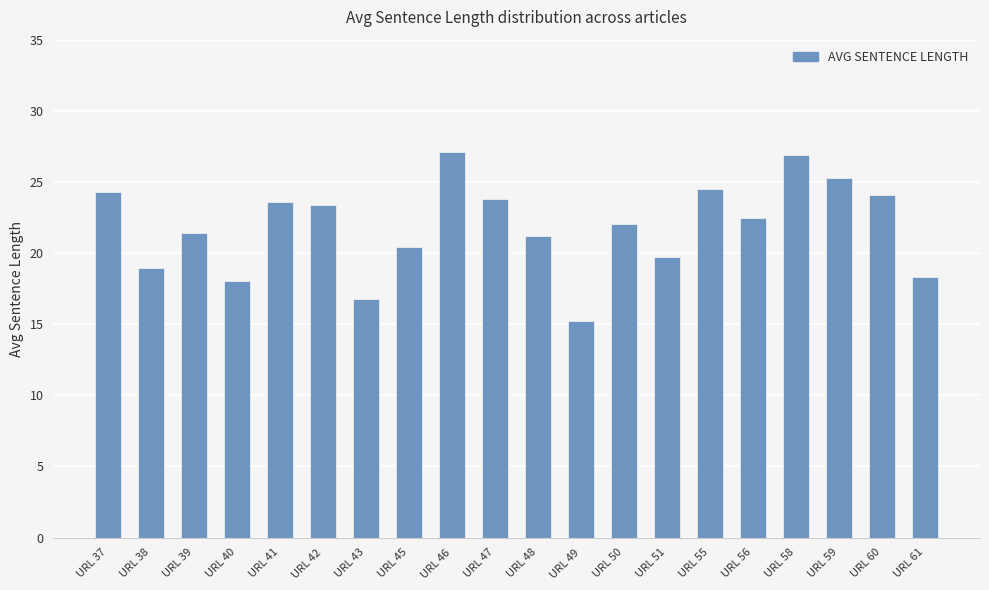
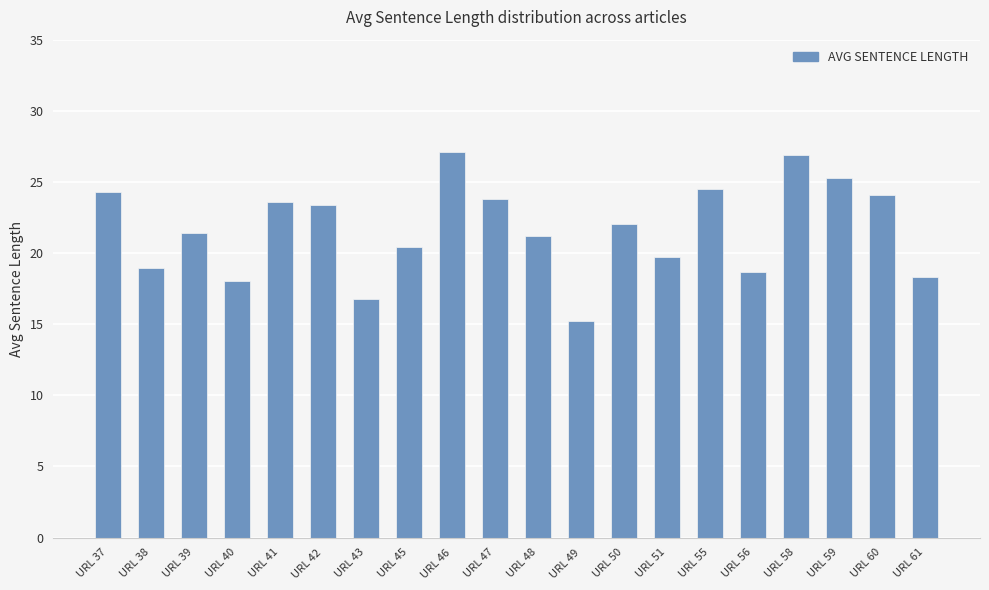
URL 56: 22.4 -> 18.7
